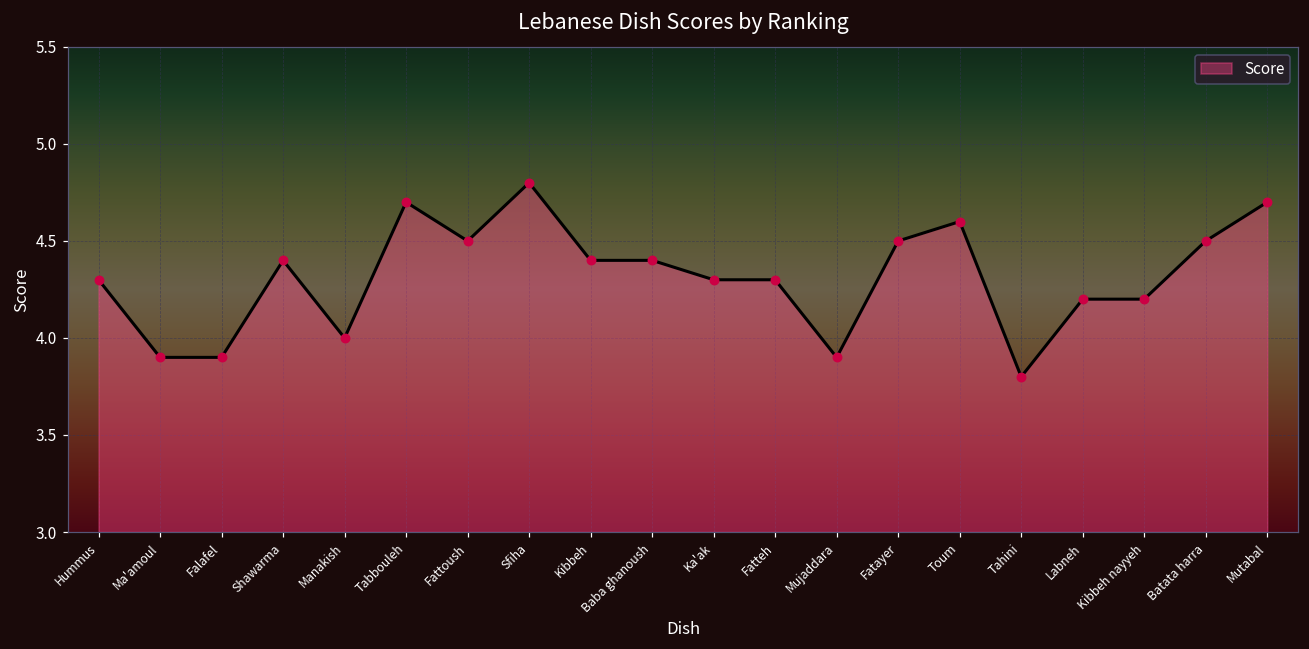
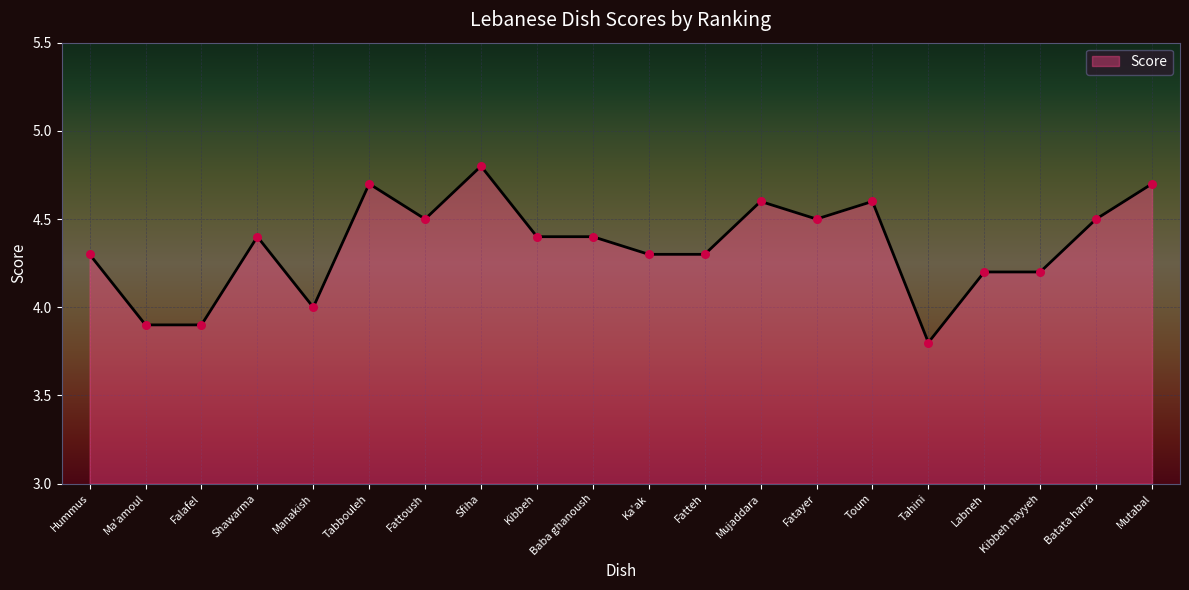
Mujaddara: 3.9 -> 4.6
